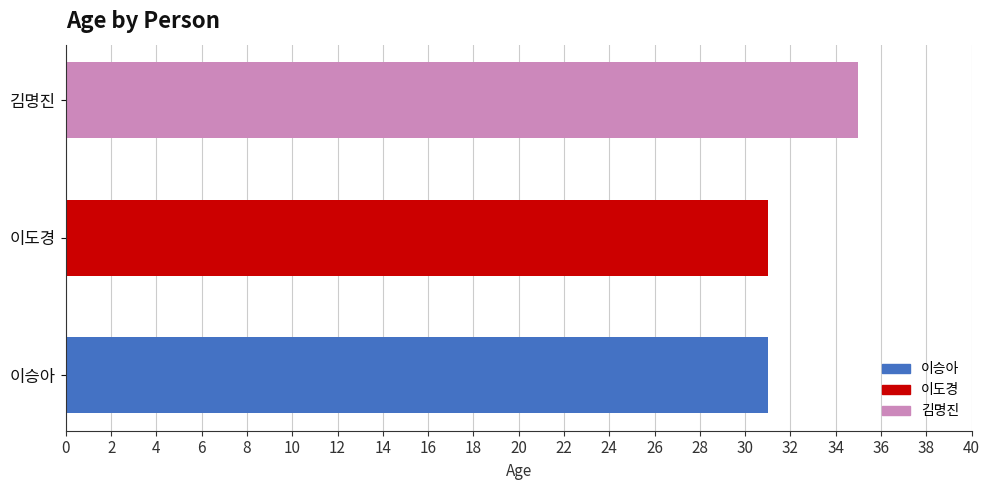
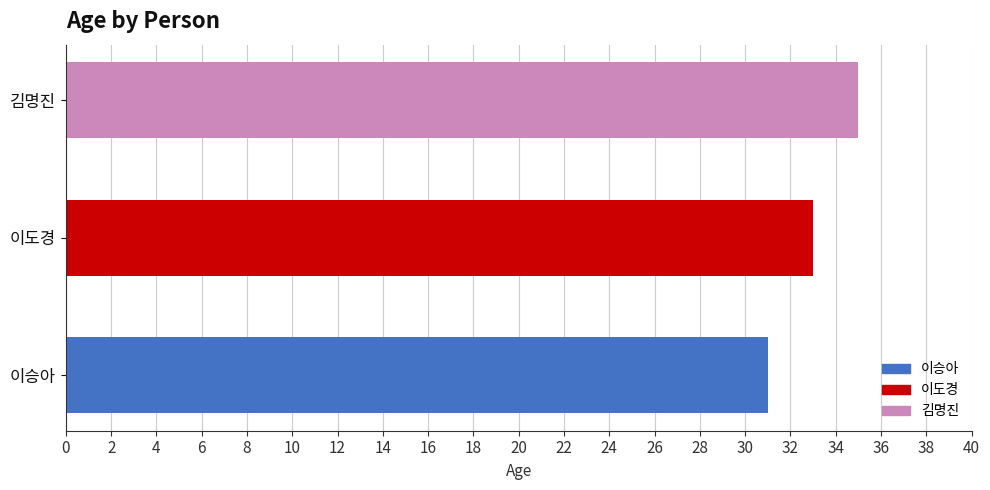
이도경: 31 -> 33
